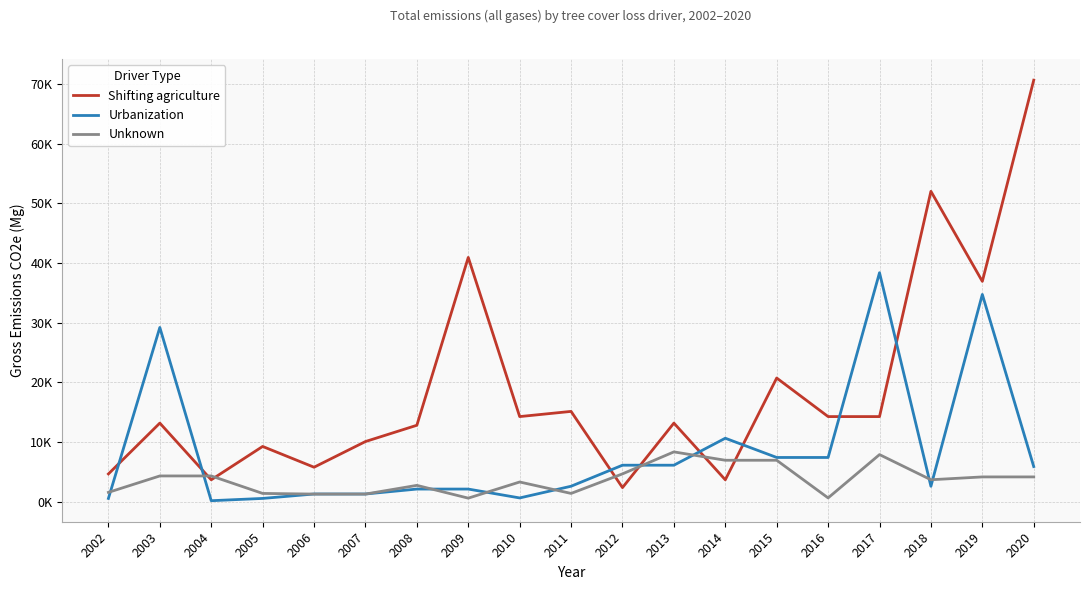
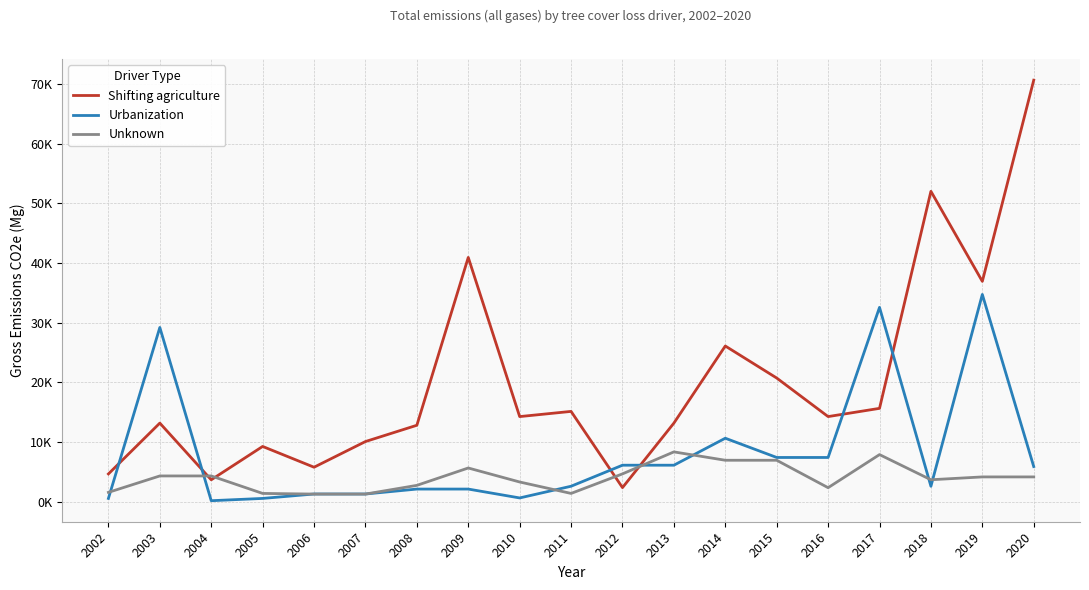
Unknown, 2009: 1000 -> 6000
Shifting agriculture, 2014: 4000 -> 26000
Unknown, 2016: 1000 -> 2000
Shifting agriculture, 2017: 14000 -> 16000
Urbanization, 2017: 38000 -> 33000
